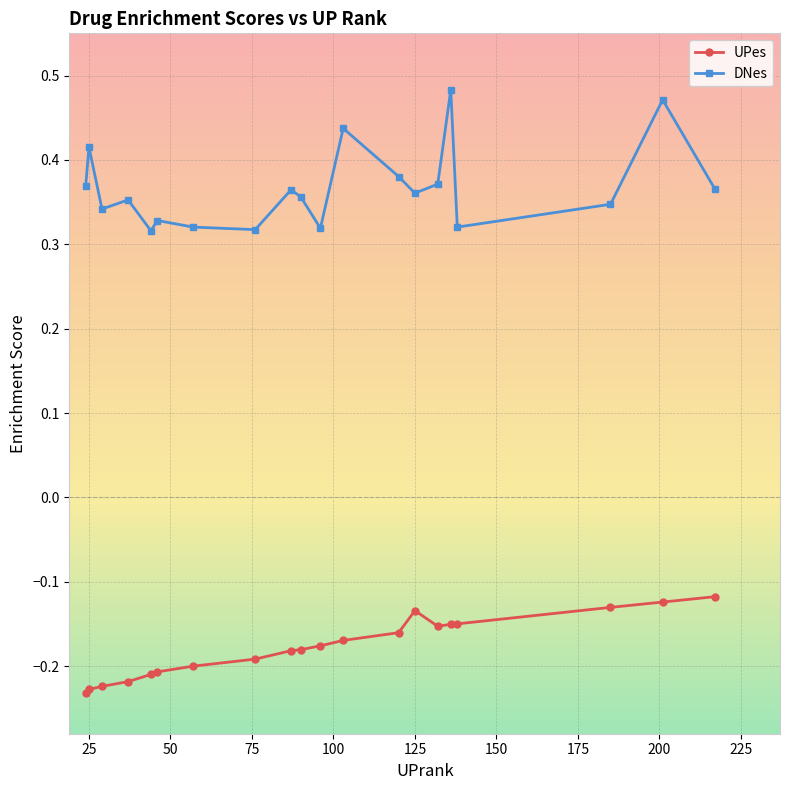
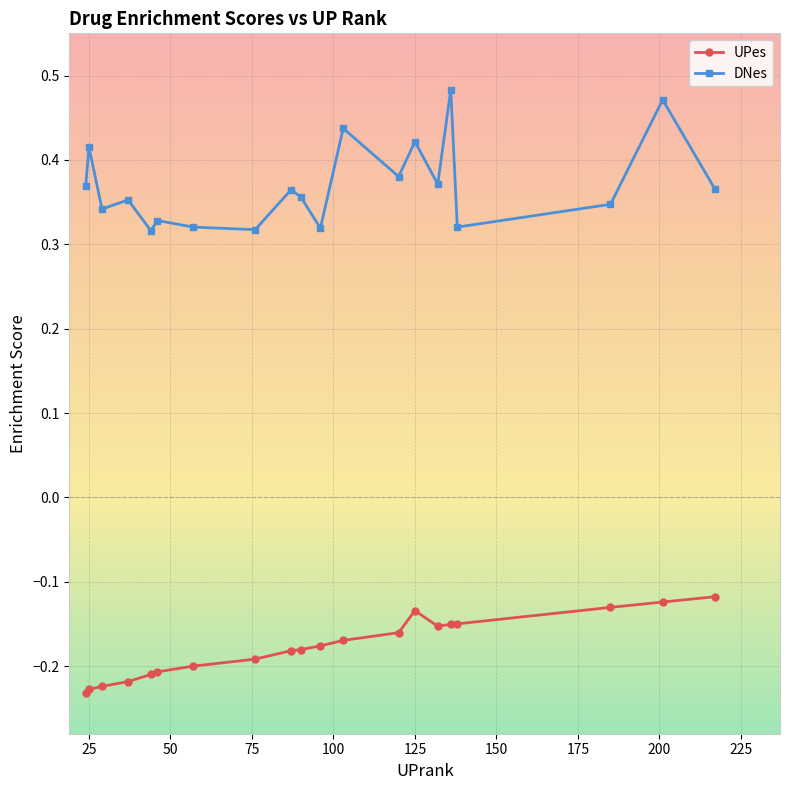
DNes, 125: 0.36 -> 0.42
